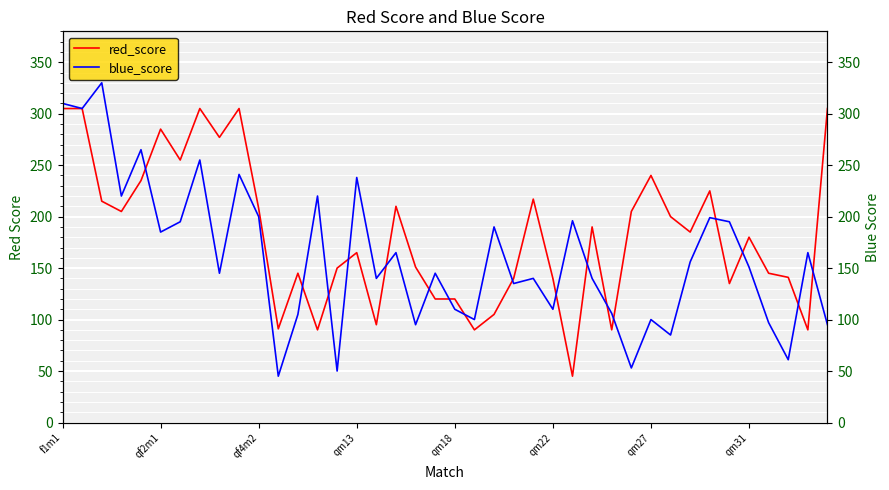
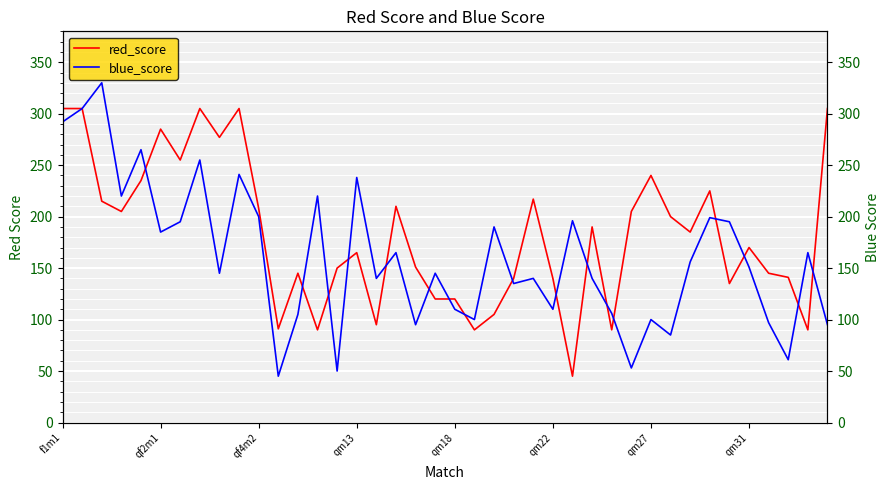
red_score, qm31: 180 -> 170
blue_score, f1m1: 310 -> 292
